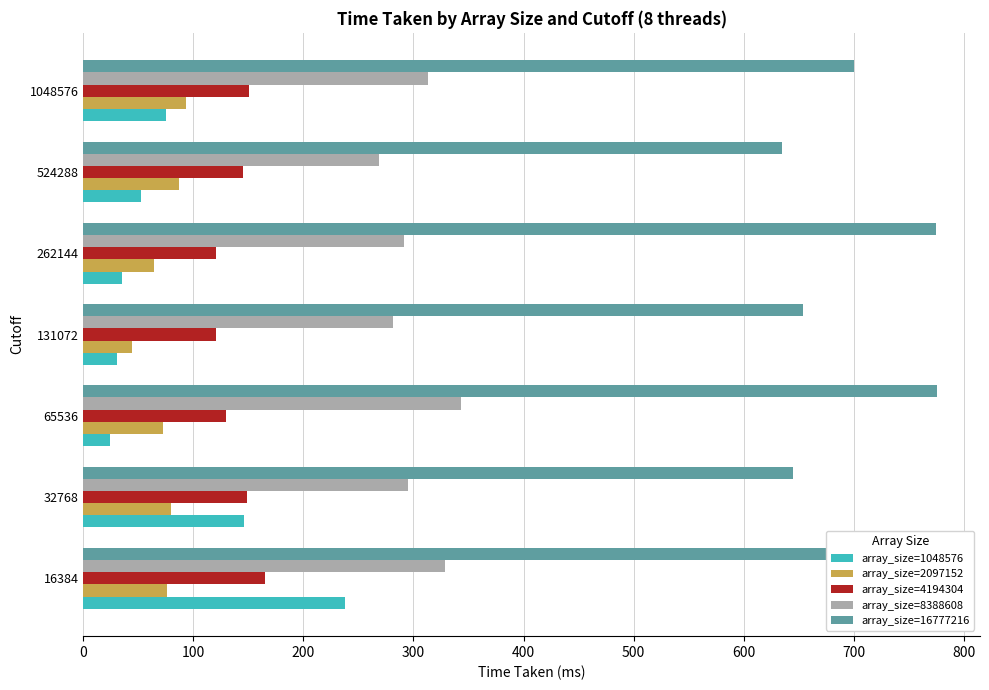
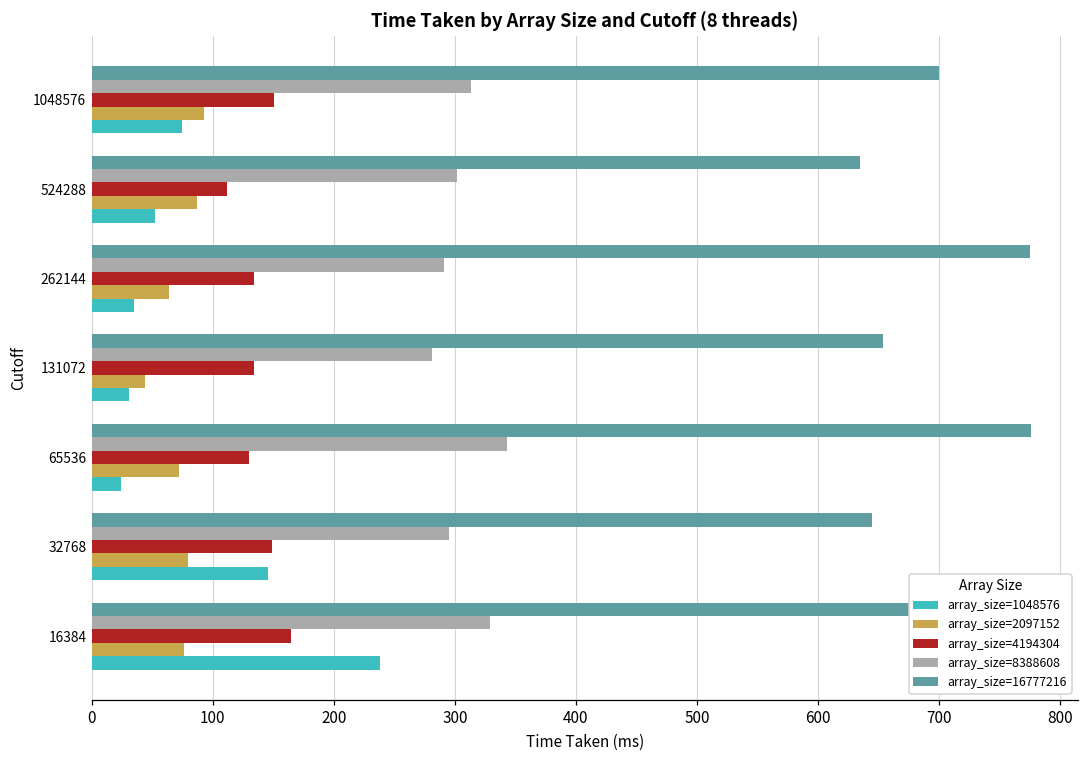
array_size=8388608, 524288: 269 -> 302
array_size=4194304, 524288: 145 -> 112
array_size=4194304, 262144: 121 -> 134
array_size=4194304, 131072: 121 -> 134
